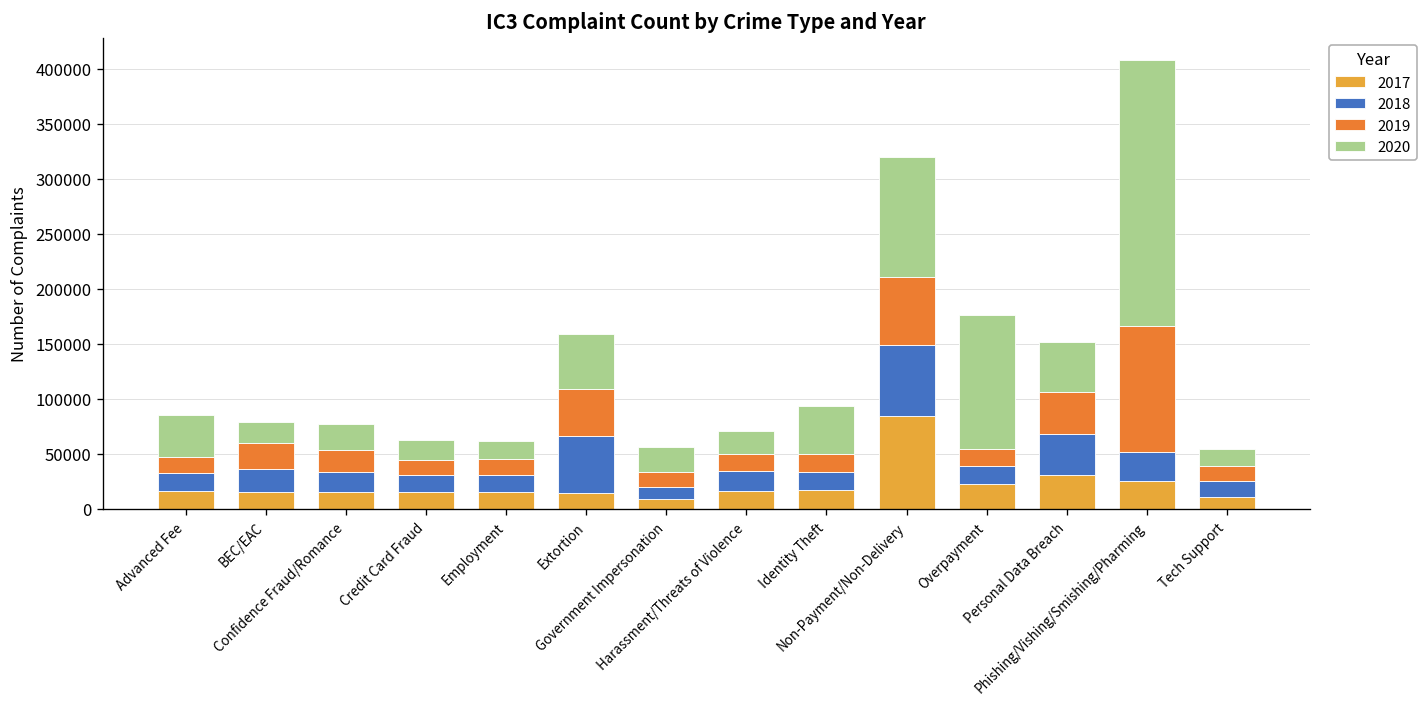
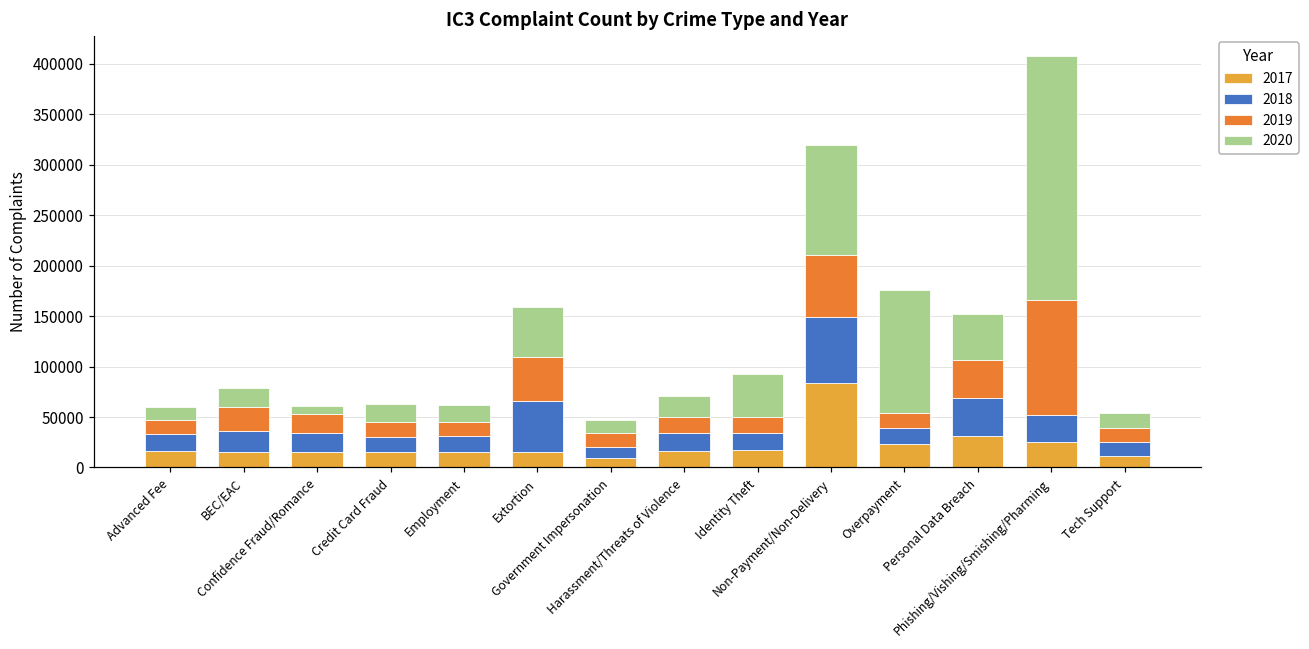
2020, Advanced Fee: 40000 -> 10000
2020, Confidence Fraud/Romance: 20000 -> 10000
2020, Government Impersonation: 20000 -> 10000
